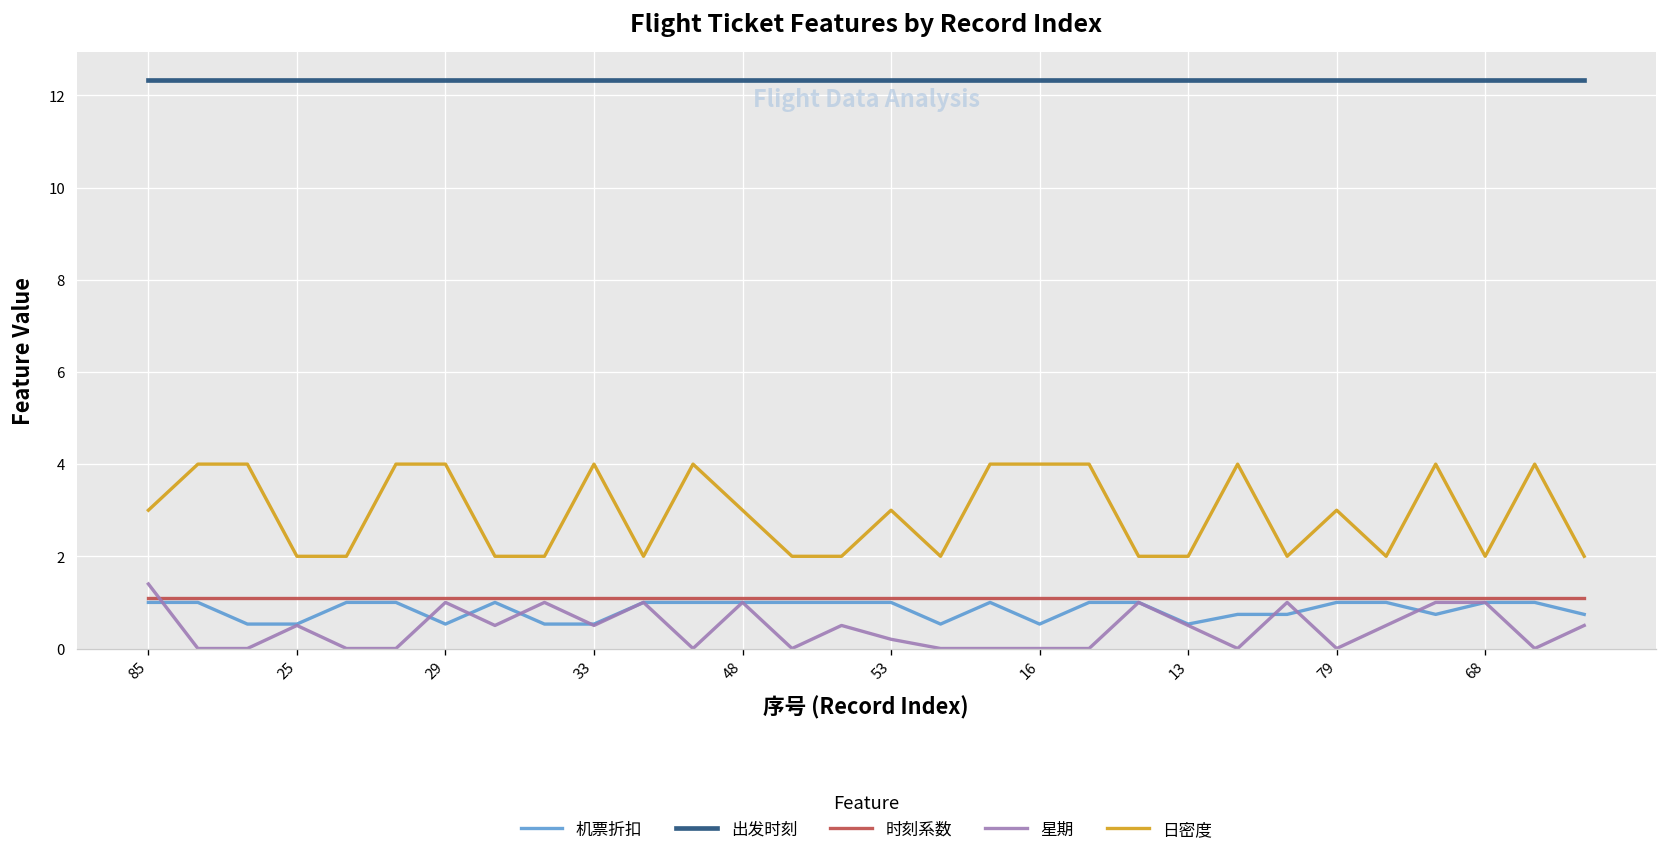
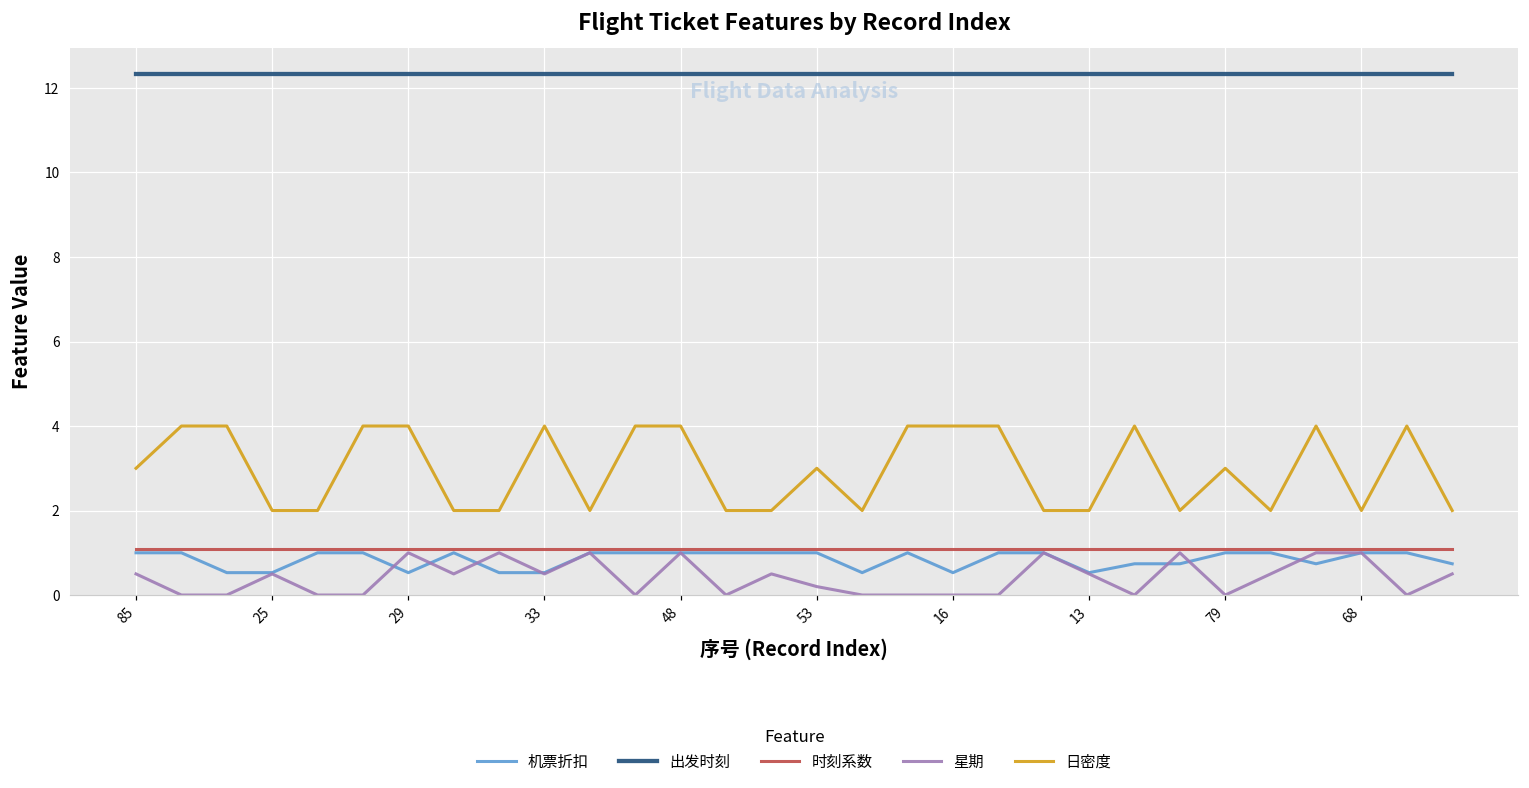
星期, 85: 1.4 -> 0.5
日密度, 48: 3 -> 4
